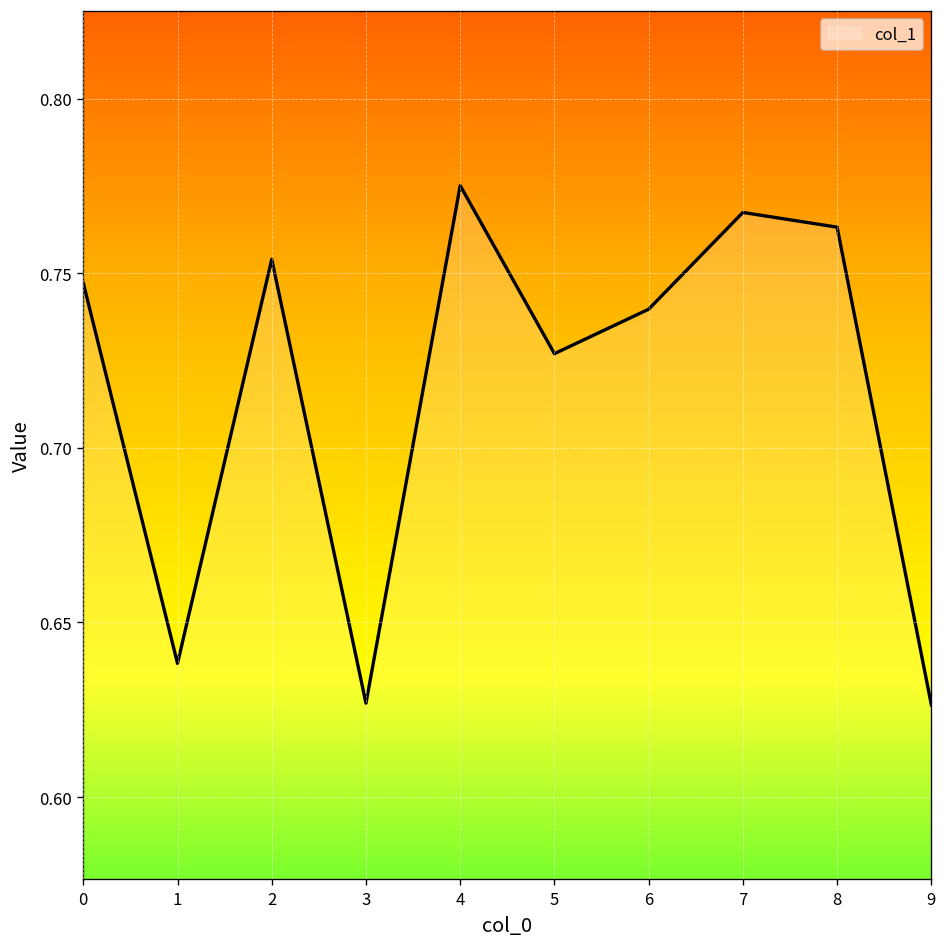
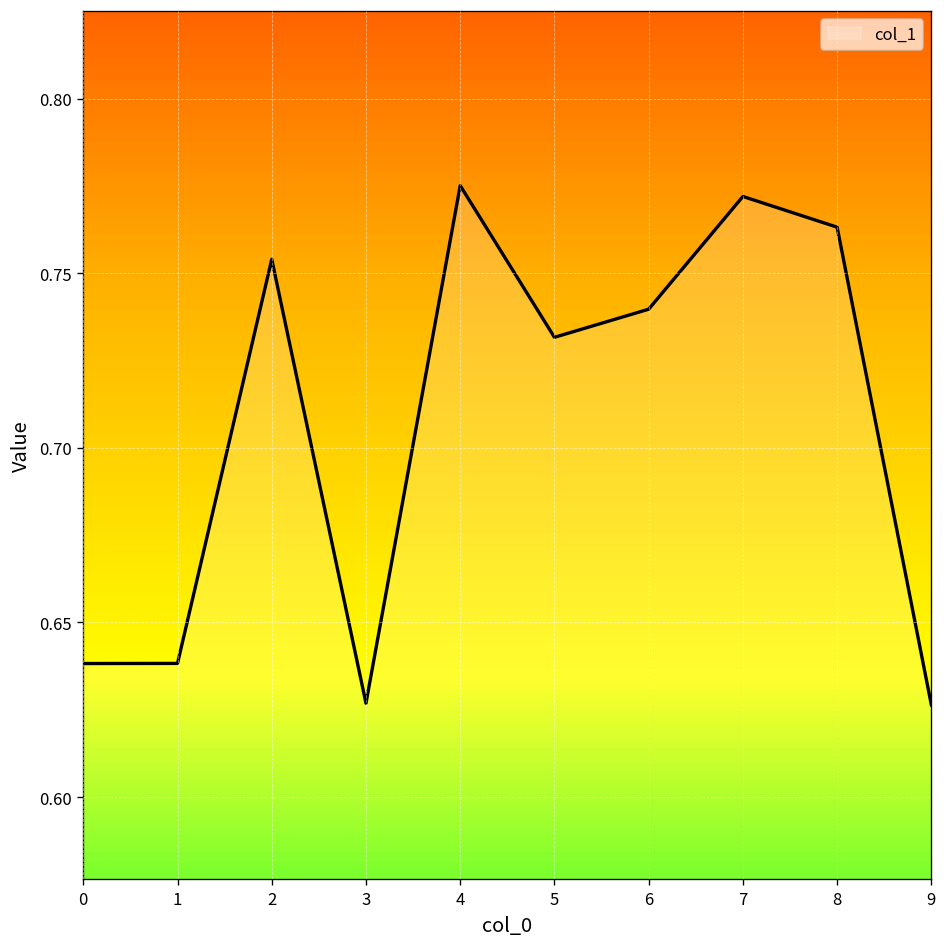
0: 0.747 -> 0.638
5: 0.727 -> 0.732
7: 0.767 -> 0.772
